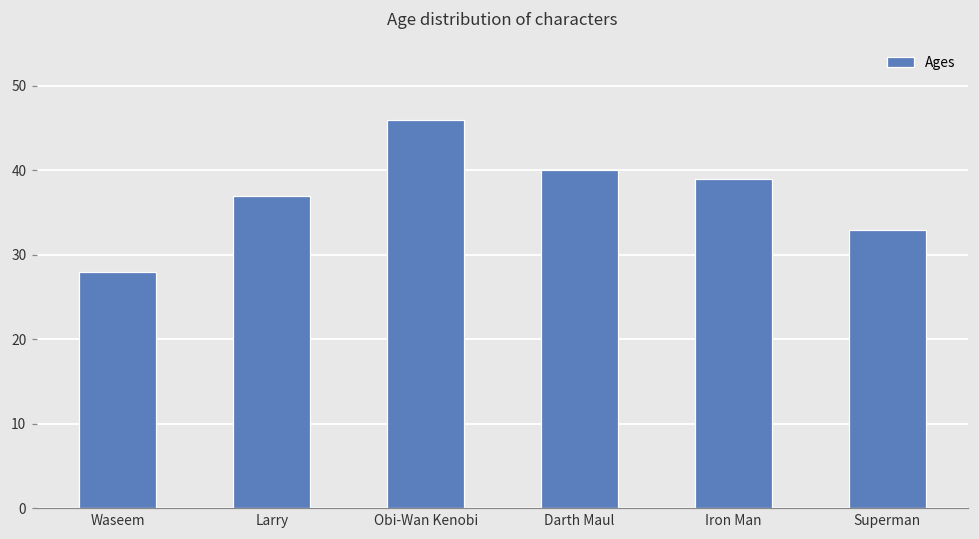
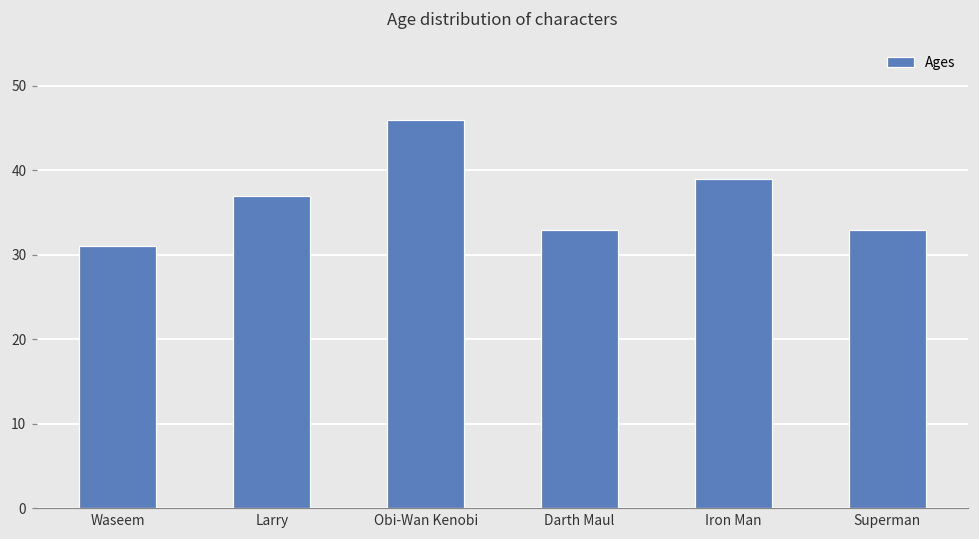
Waseem: 28 -> 31
Darth Maul: 40 -> 33
